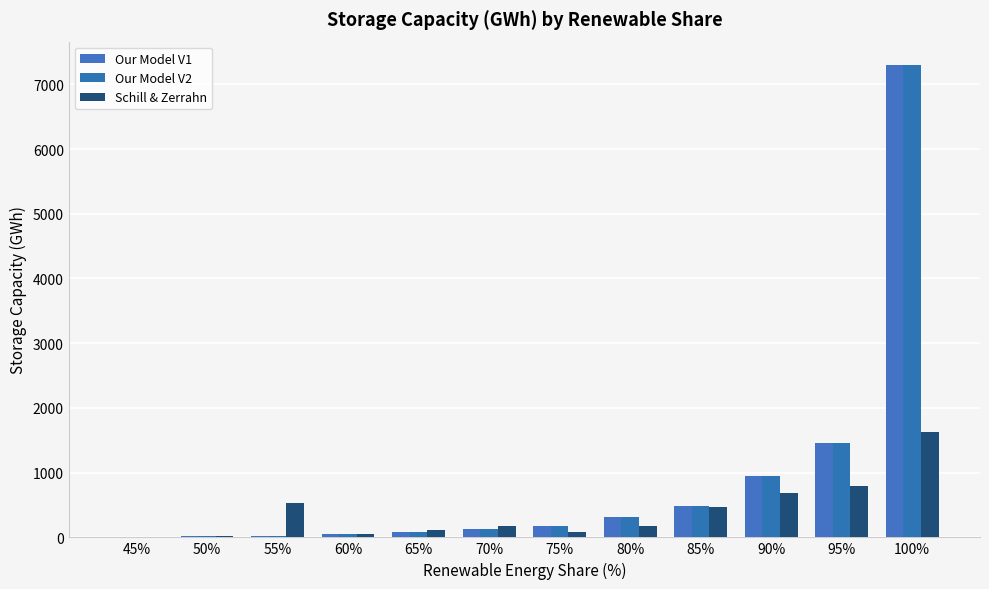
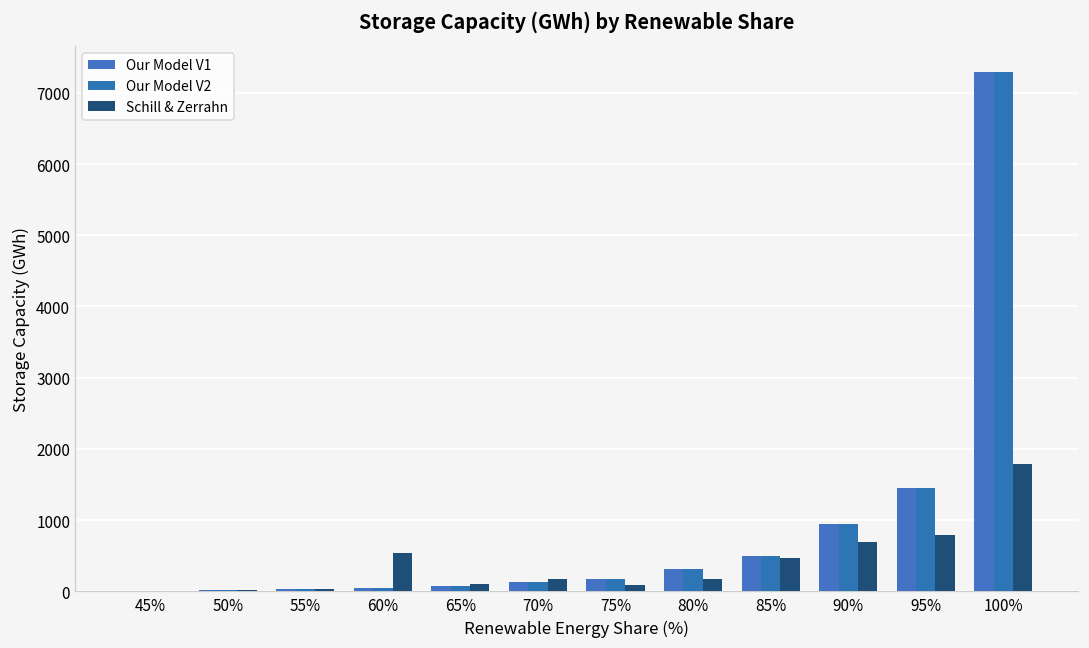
Schill & Zerrahn, 55%: 500 -> 0
Schill & Zerrahn, 60%: 100 -> 500
Schill & Zerrahn, 100%: 1600 -> 1800
